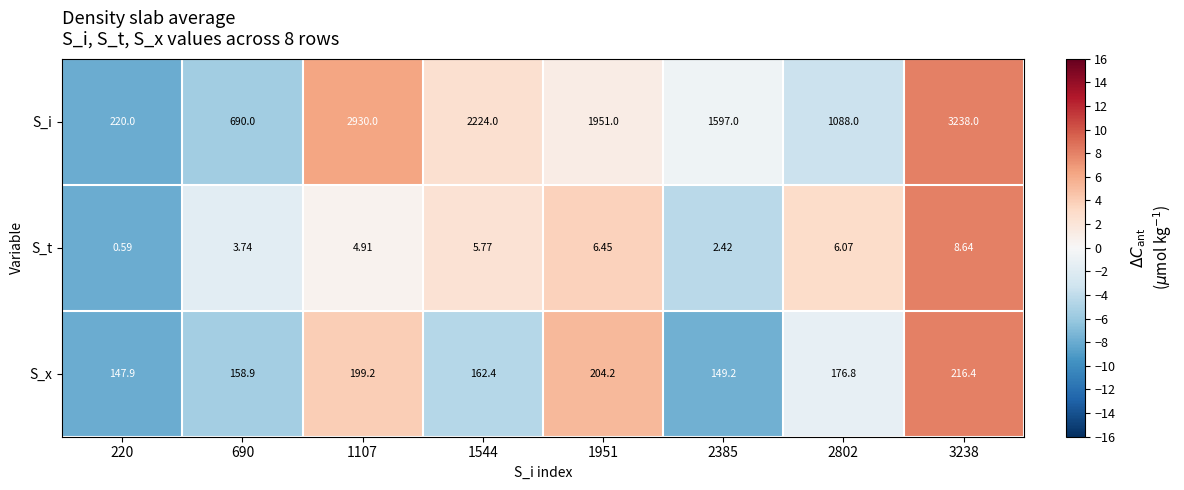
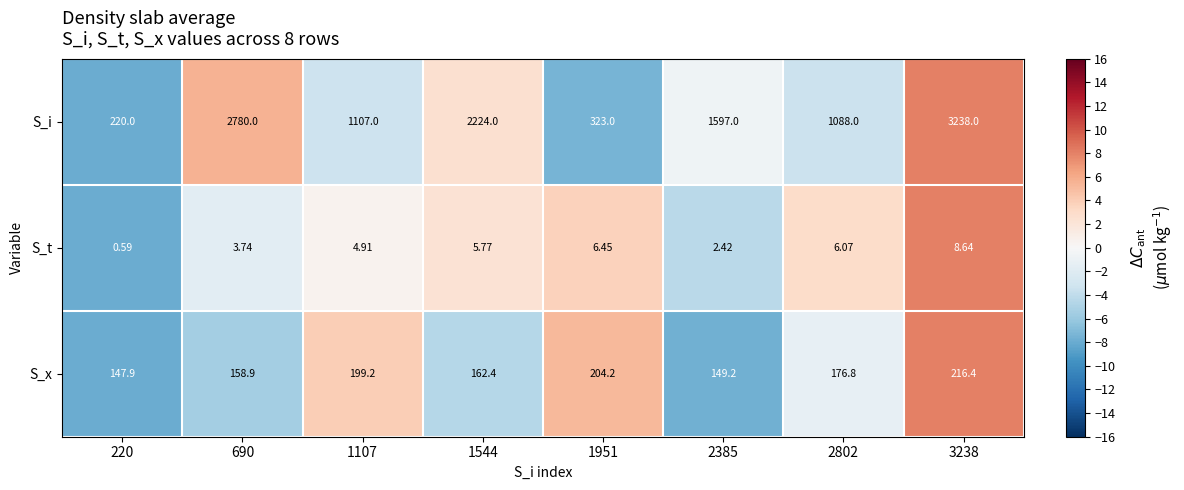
S_i, 690: 690.0 -> 2780.0
S_i, 1107: 2930.0 -> 1107.0
S_i, 1951: 1951.0 -> 323.0
